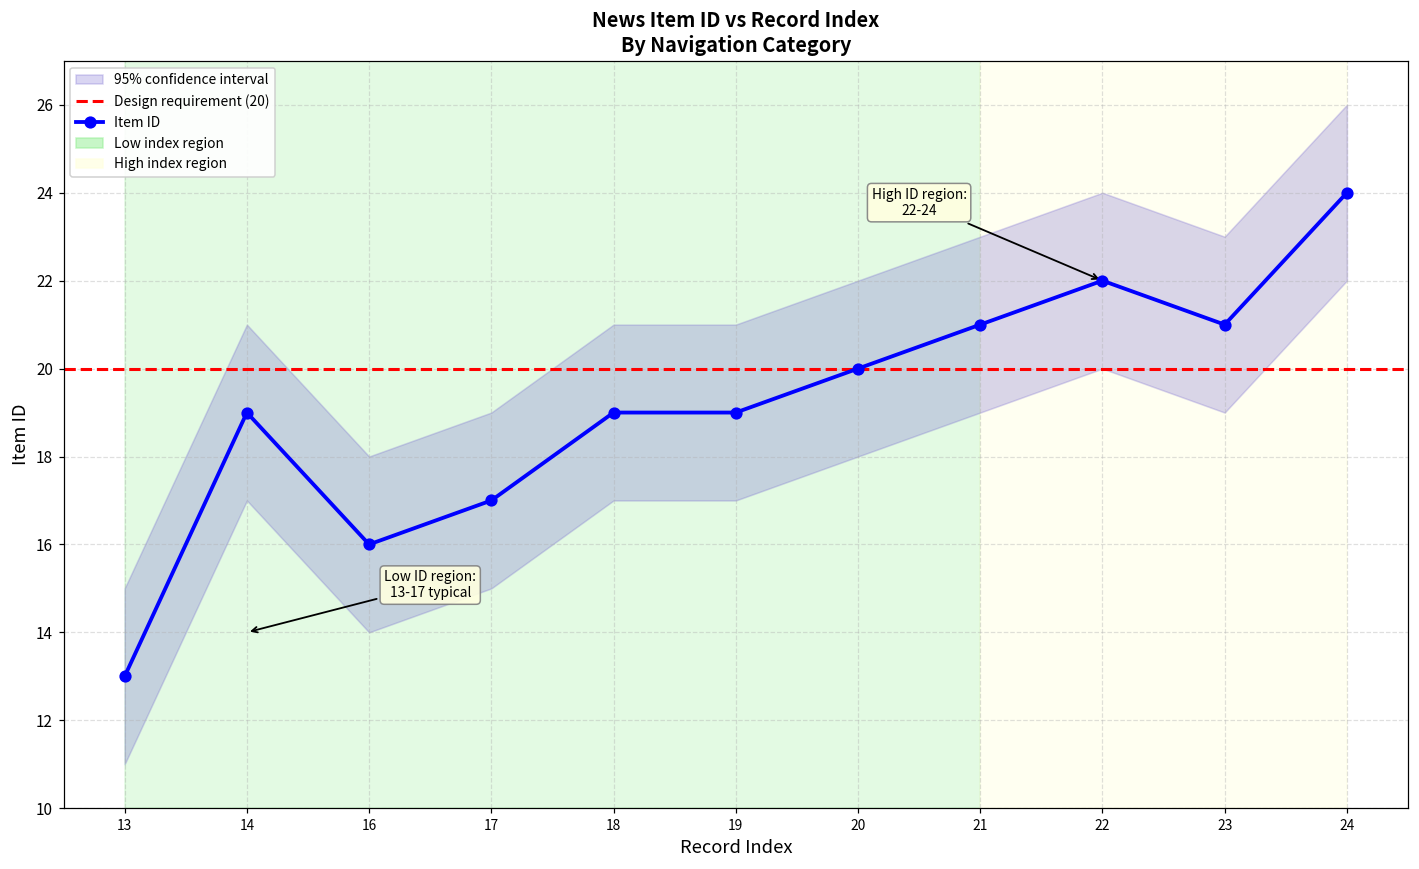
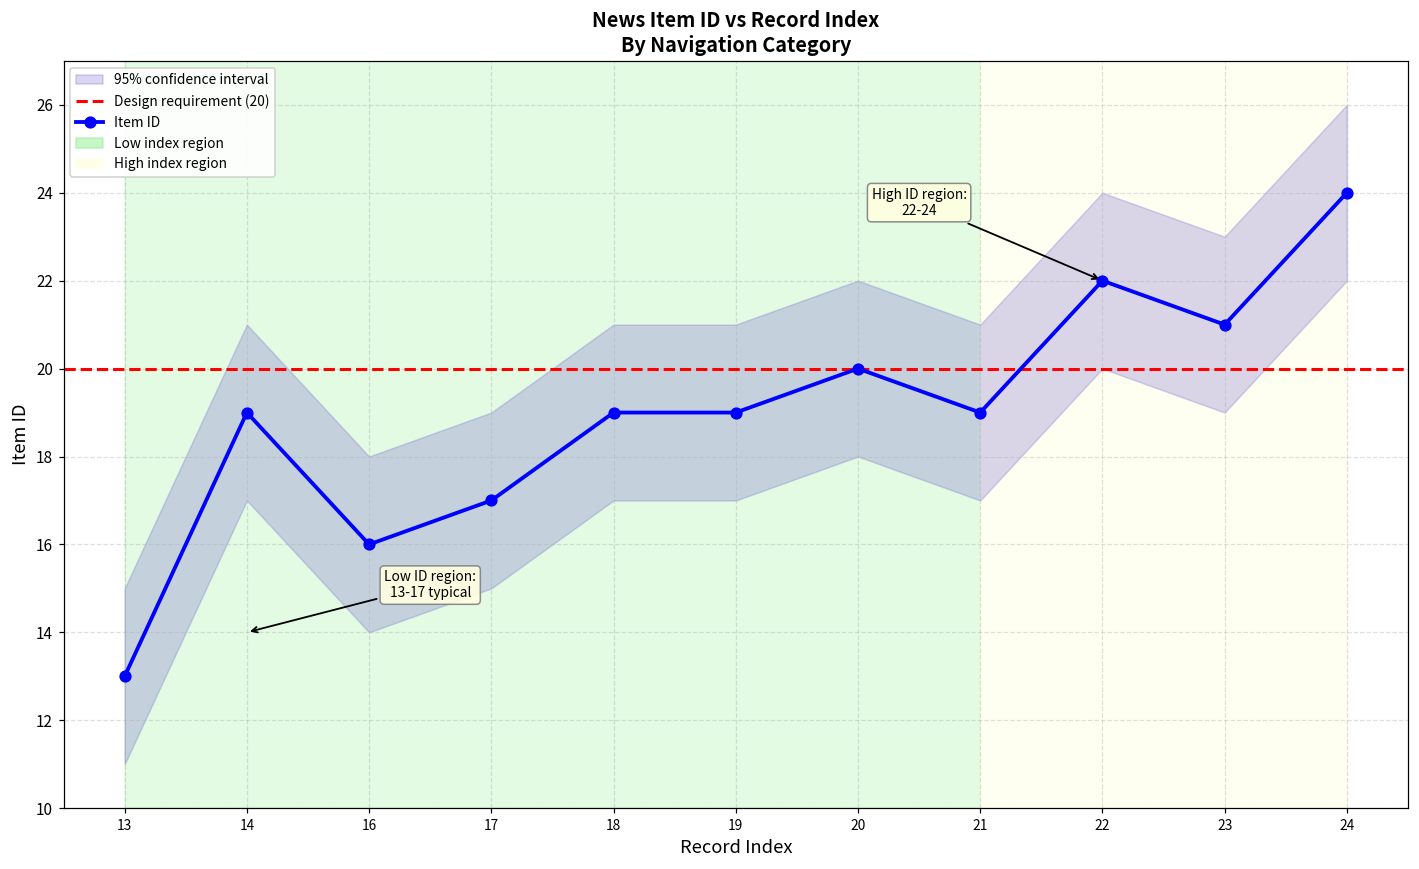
Item ID, 21: 21 -> 19
